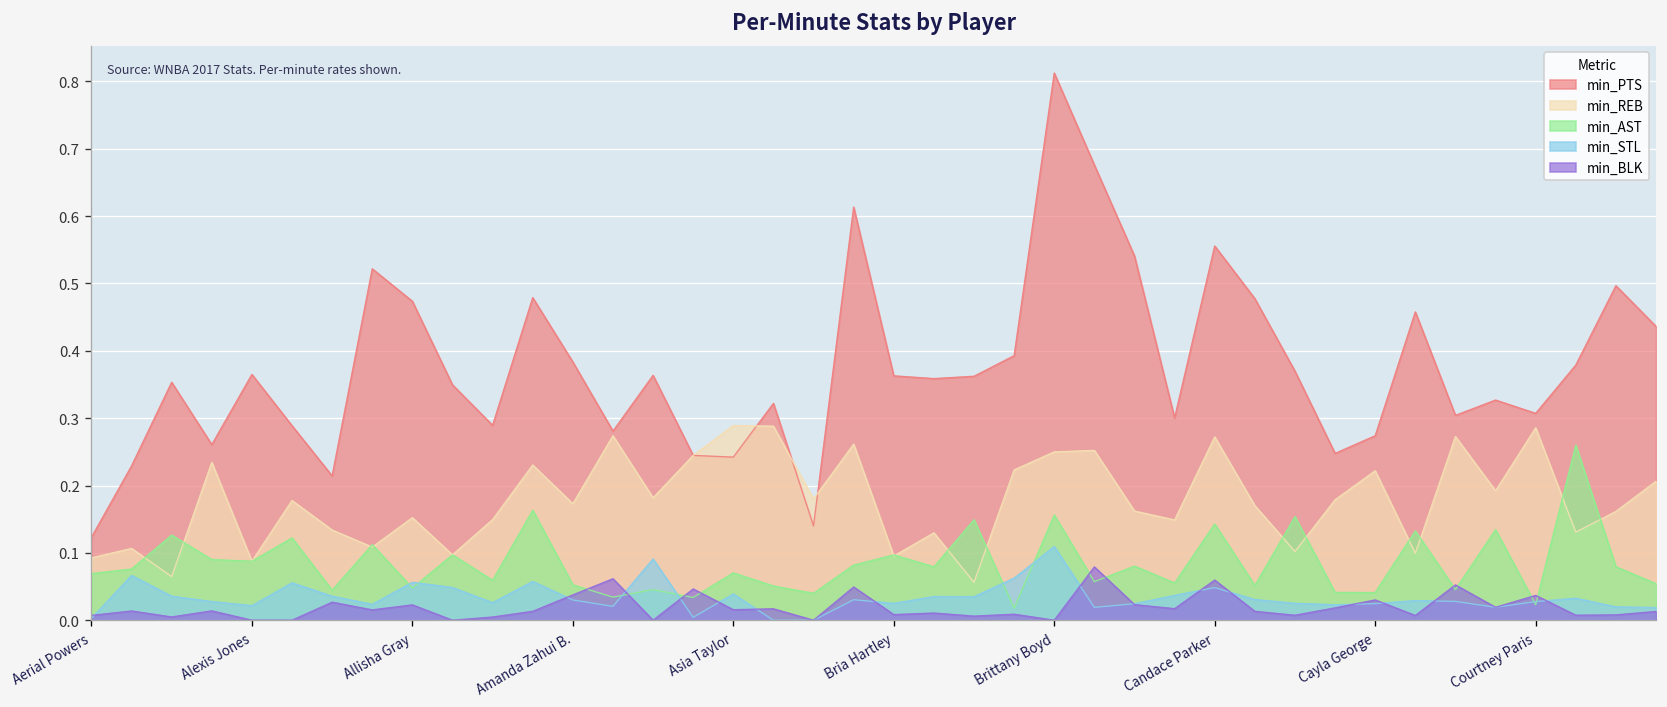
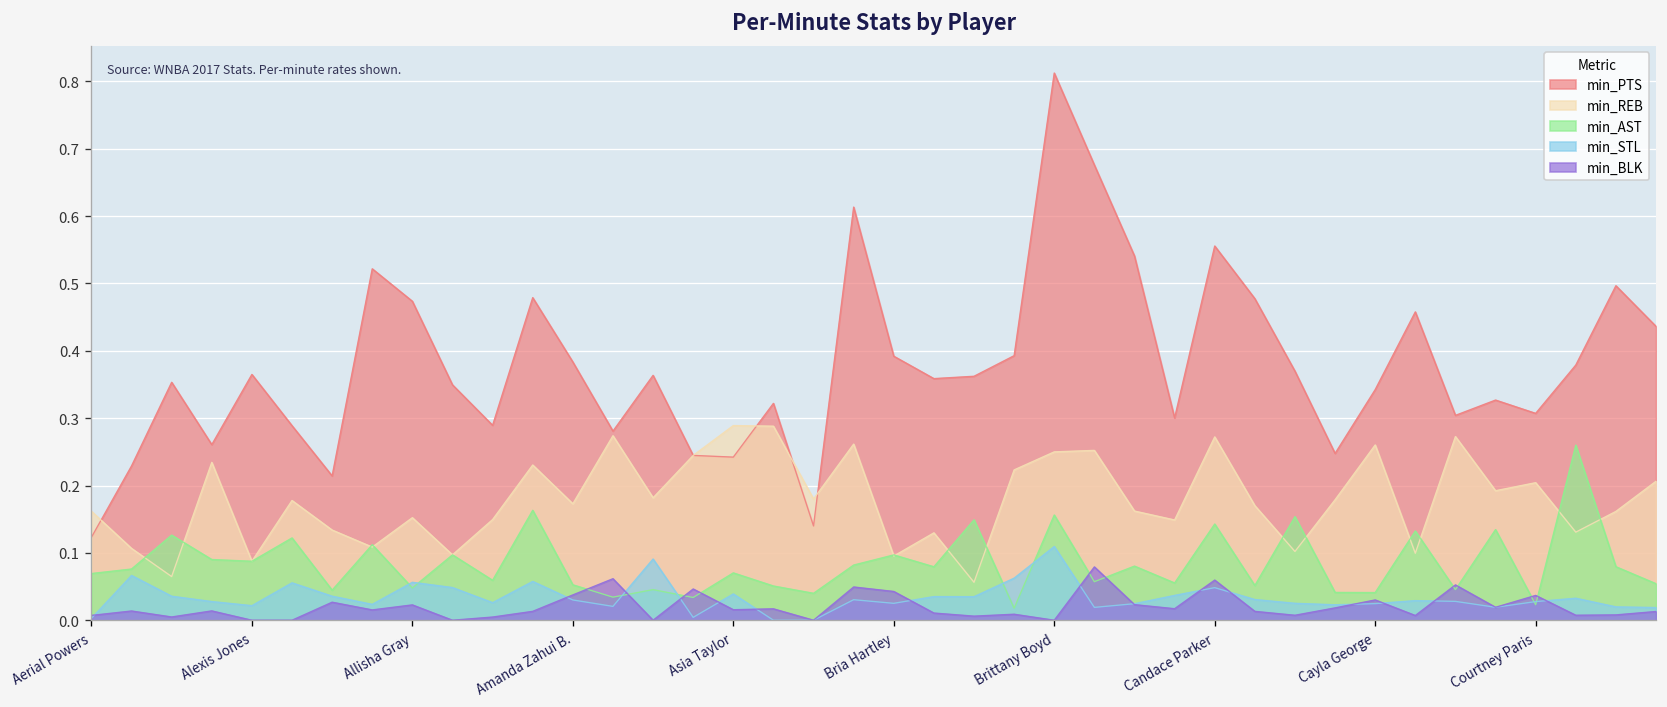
min_REB, Aerial Powers: 0.09 -> 0.16
min_PTS, Bria Hartley: 0.36 -> 0.39
min_BLK, Bria Hartley: 0.01 -> 0.04
min_PTS, Cayla George: 0.27 -> 0.34
min_REB, Cayla George: 0.22 -> 0.26
min_REB, Courtney Paris: 0.29 -> 0.20
